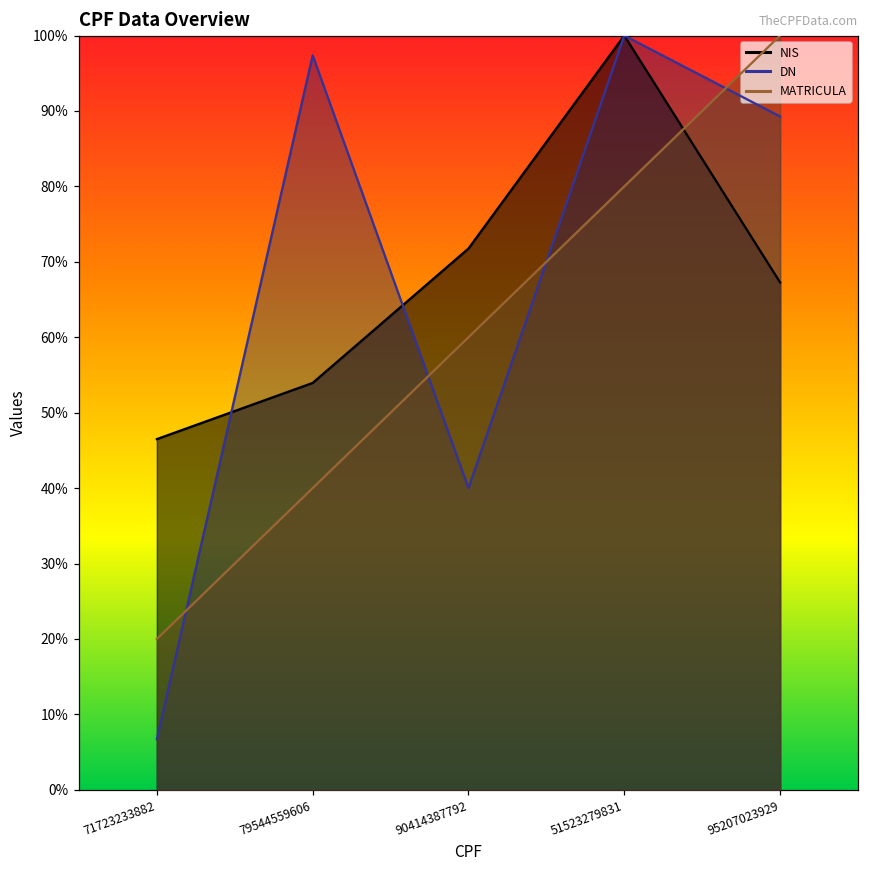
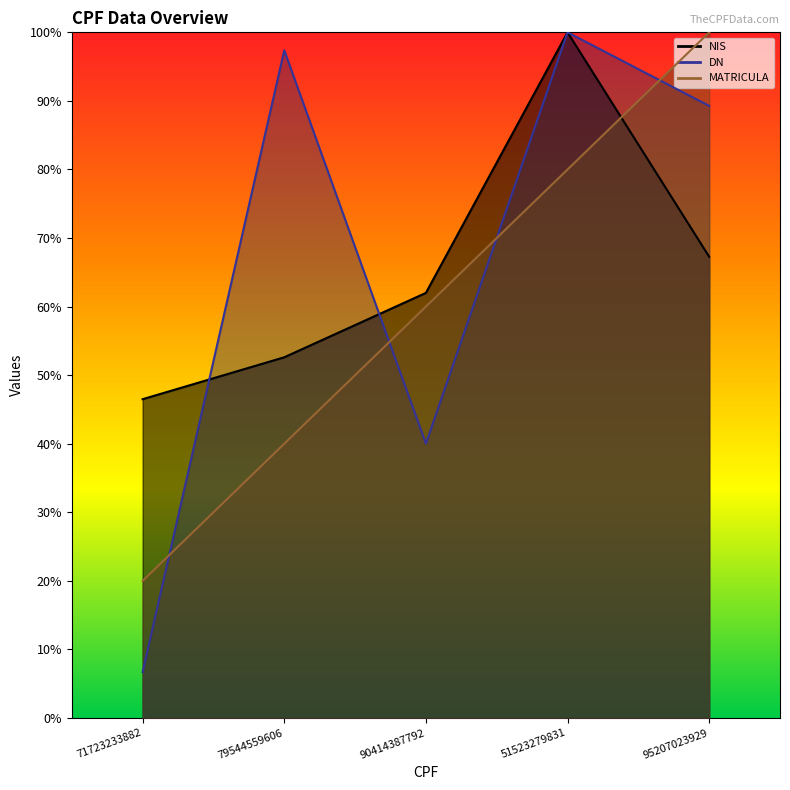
NIS, 79544559606: 54% -> 53%
NIS, 90414387792: 72% -> 62%
